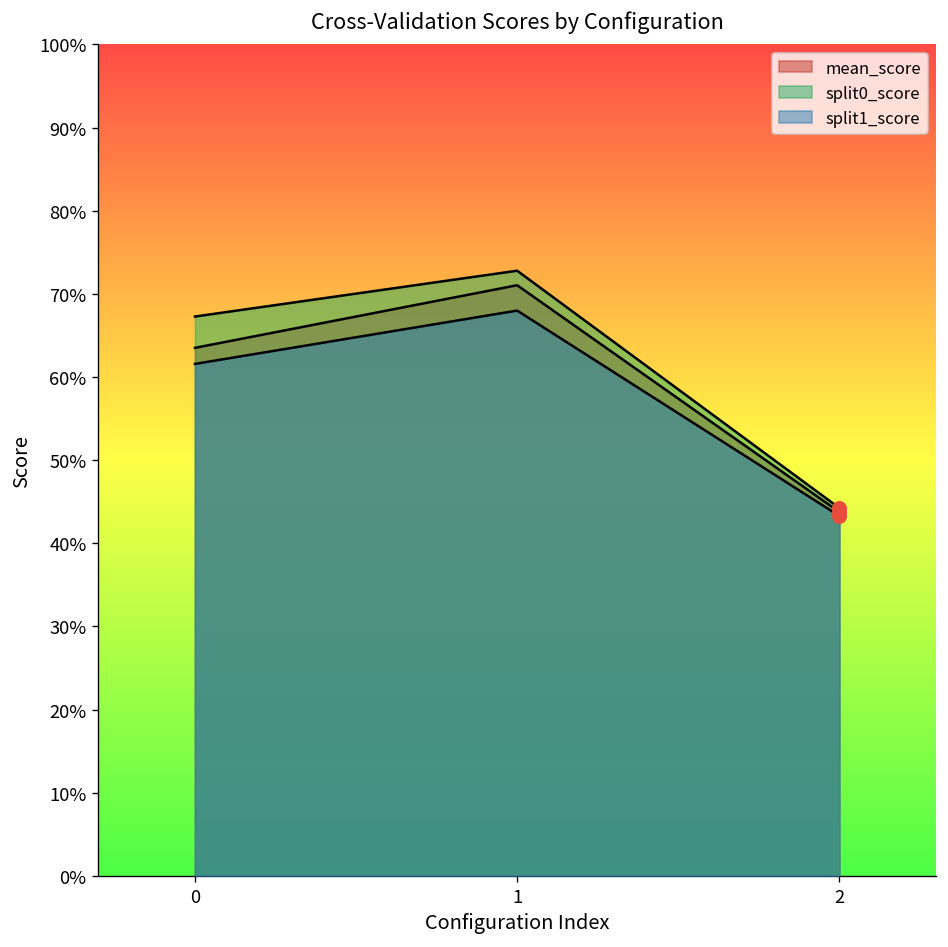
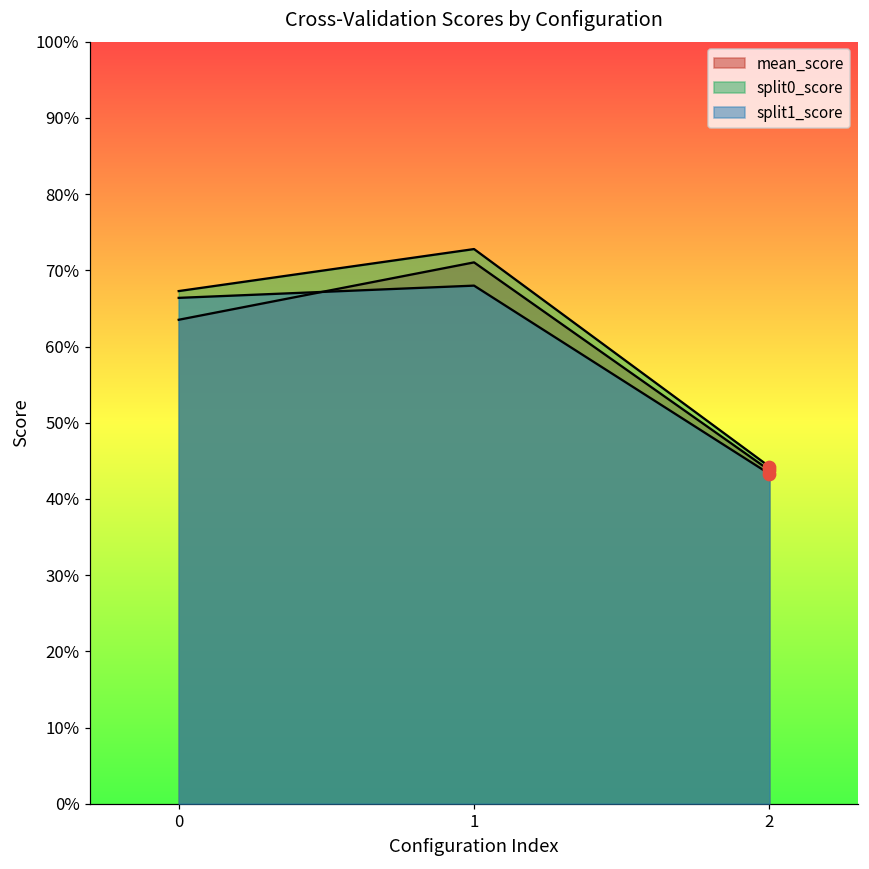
split1_score, 0: 62% -> 66%
